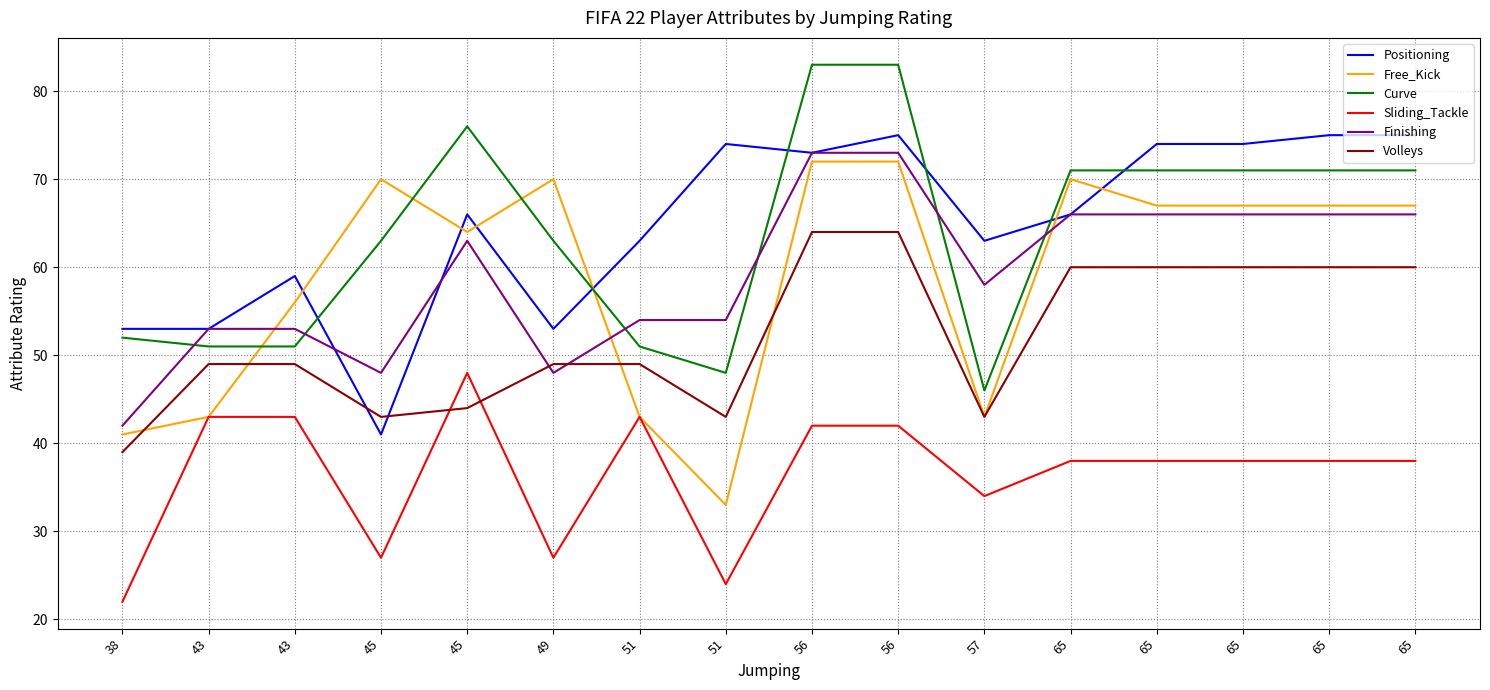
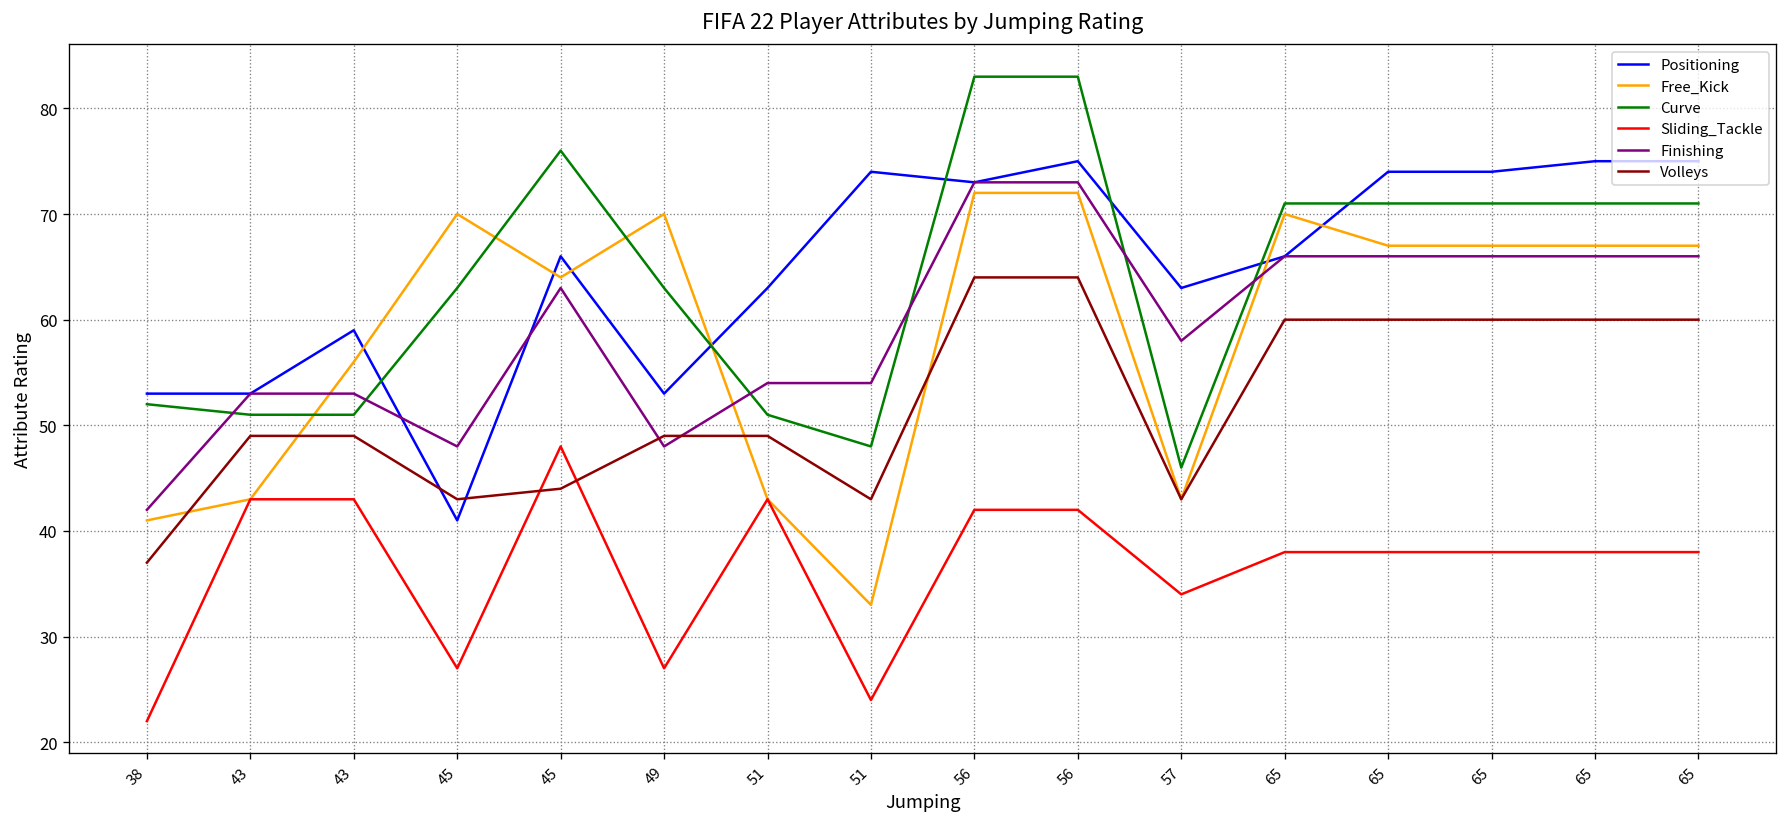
Volleys, 38: 39 -> 37
